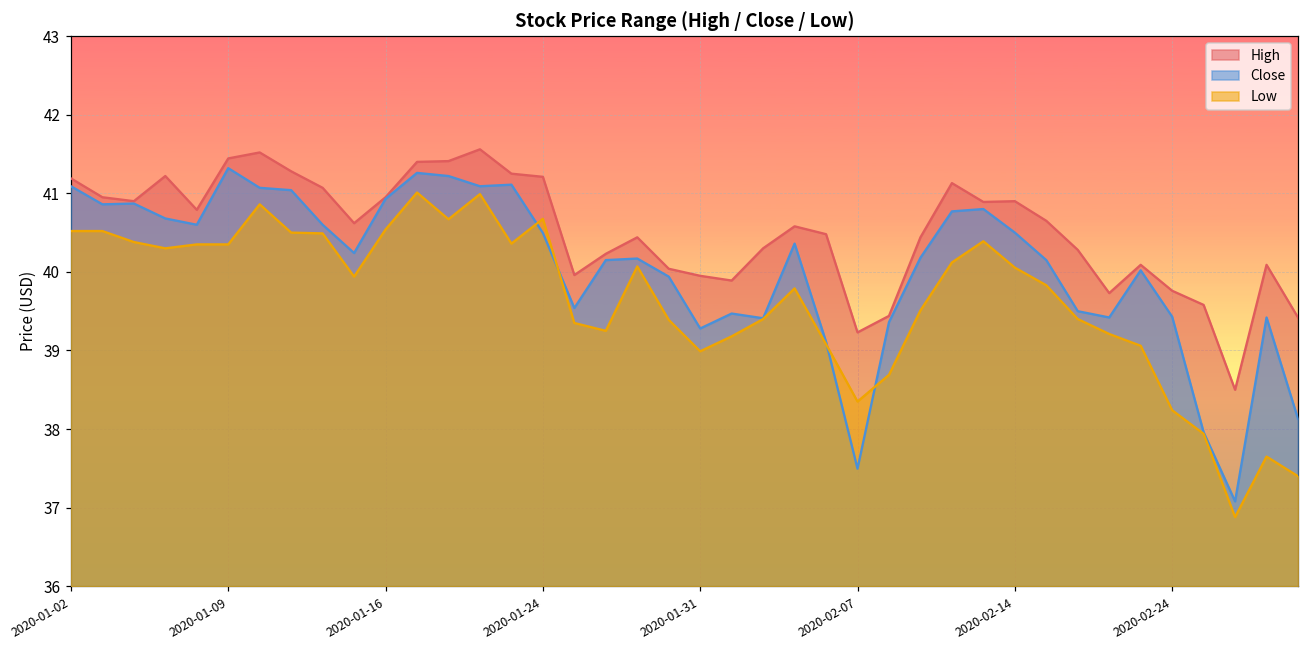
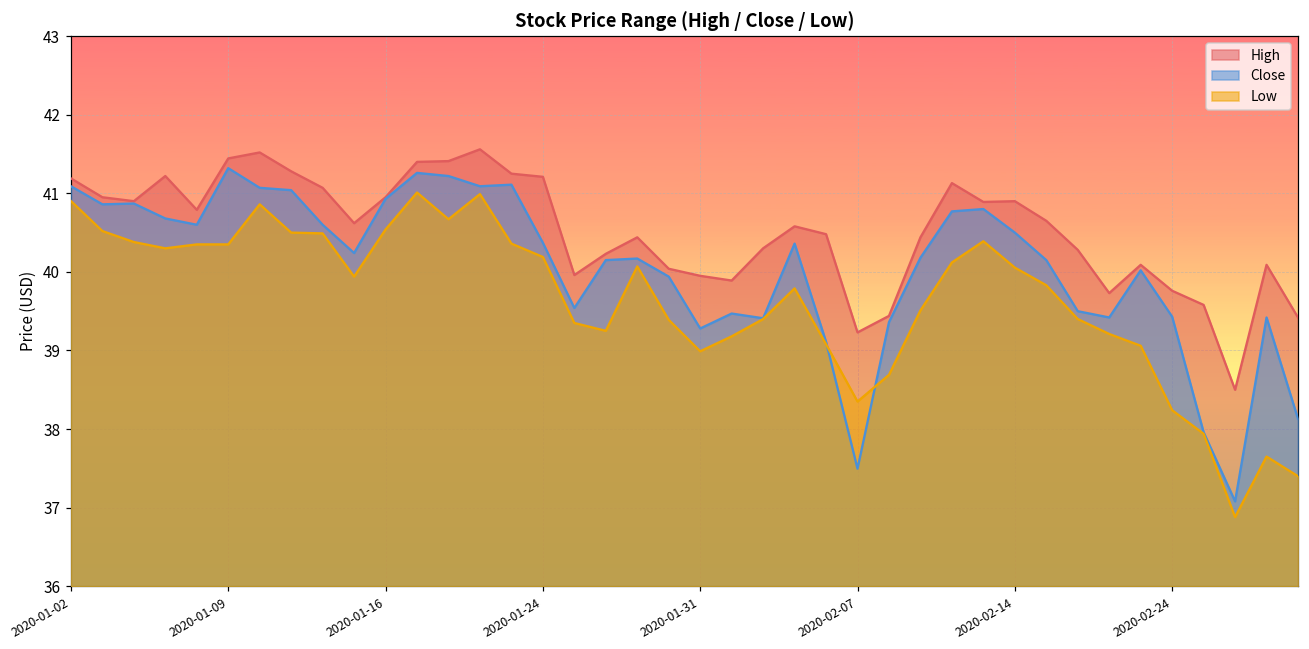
Low, 2020-01-02: 40.5 -> 40.9
Close, 2020-01-24: 40.5 -> 40.4
Low, 2020-01-24: 40.7 -> 40.2
